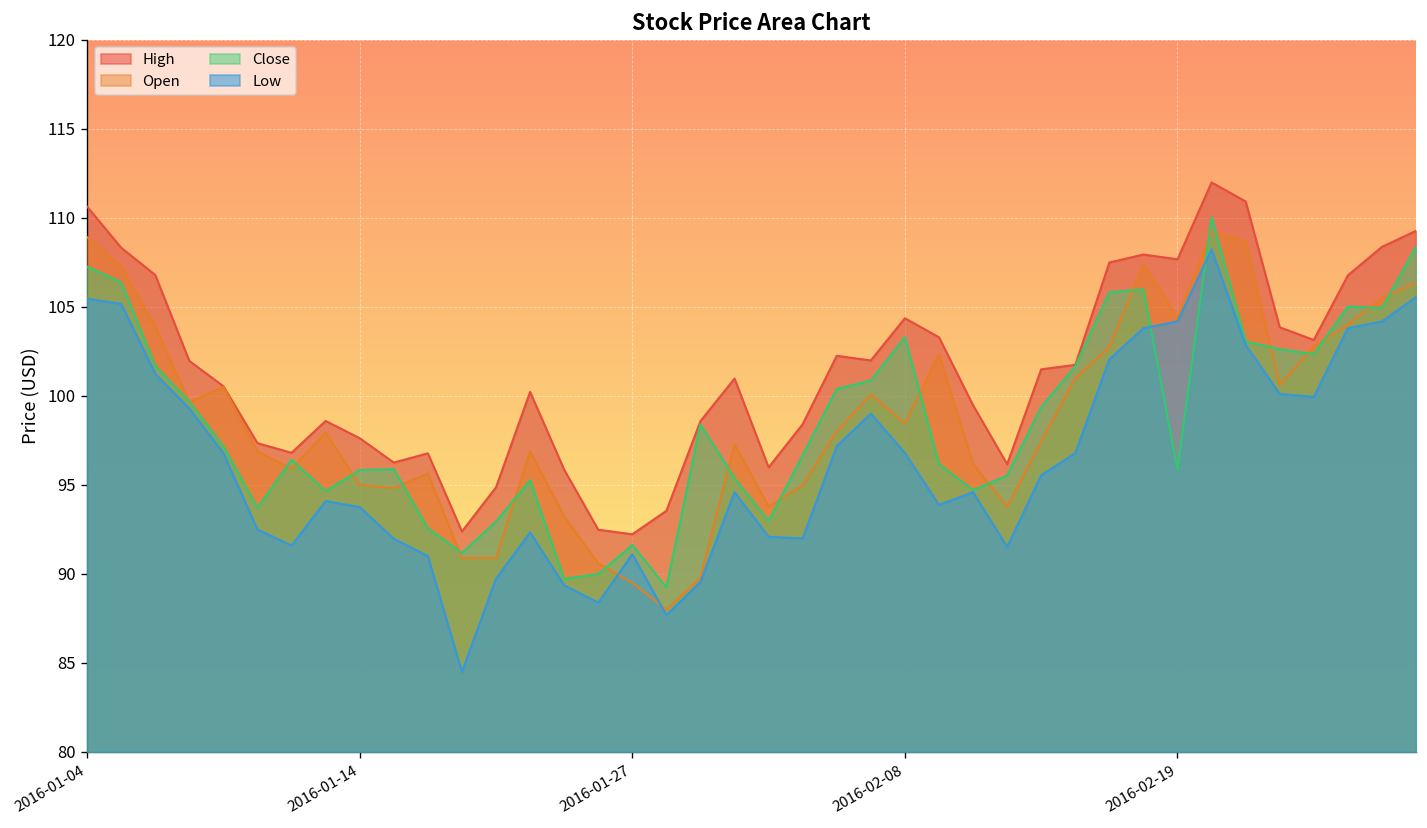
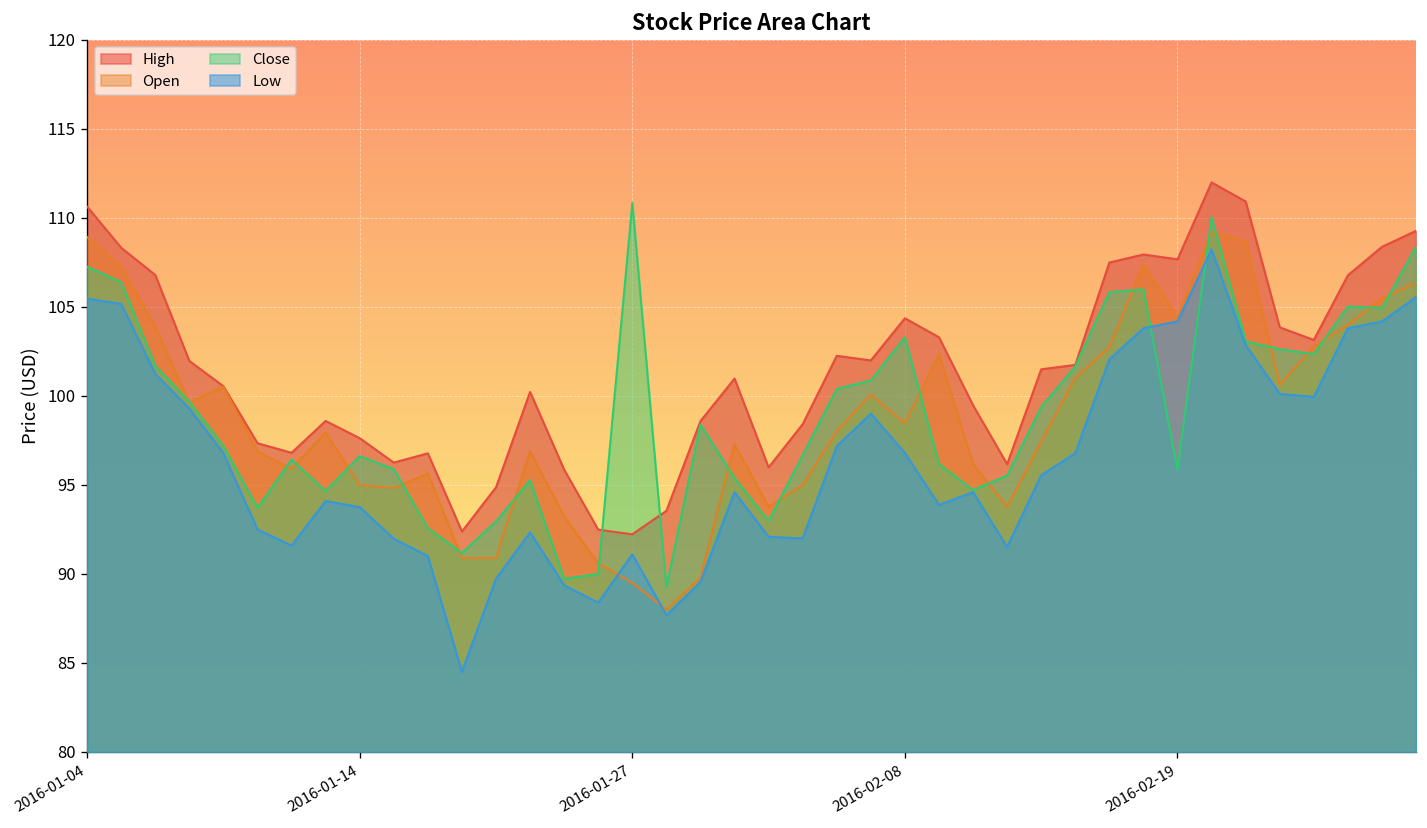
Close, 2016-01-14: 95.8 -> 96.6
Close, 2016-01-27: 91.6 -> 110.9
